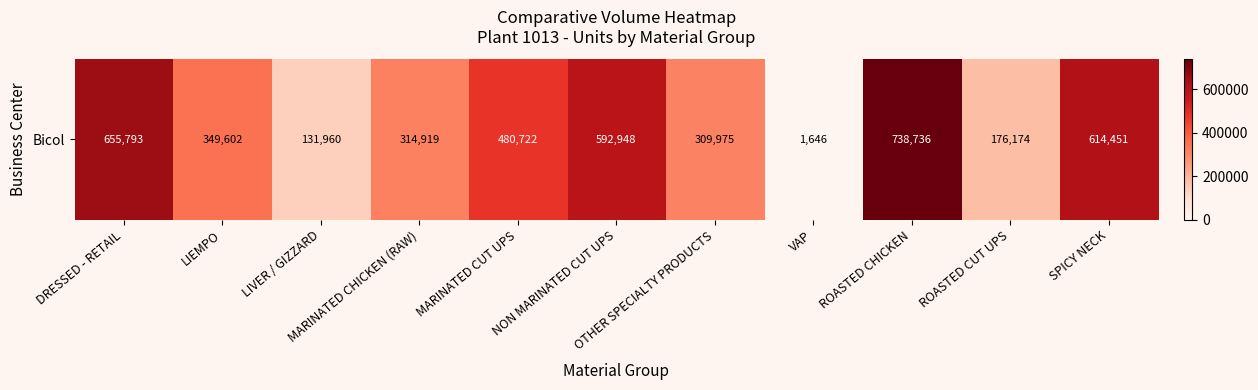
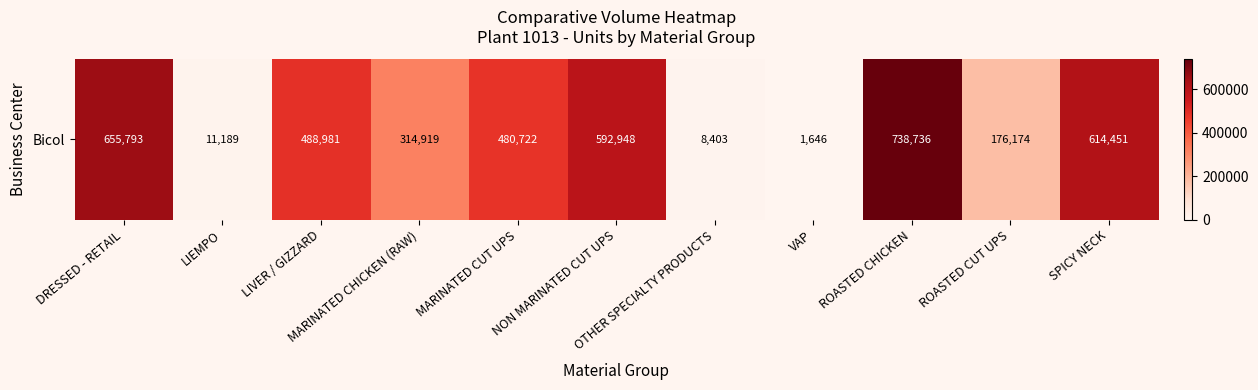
Bicol, LIEMPO: 349,602 -> 11,189
Bicol, LIVER / GIZZARD: 131,960 -> 488,981
Bicol, OTHER SPECIALTY PRODUCTS: 309,975 -> 8,403
